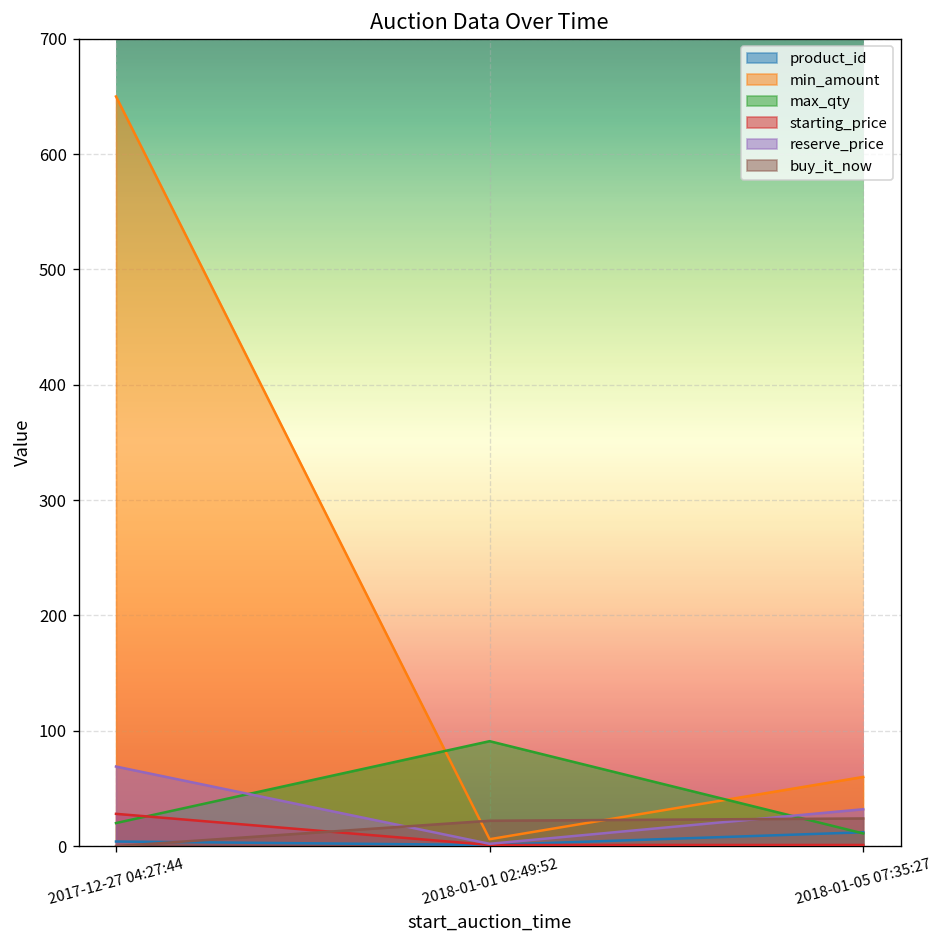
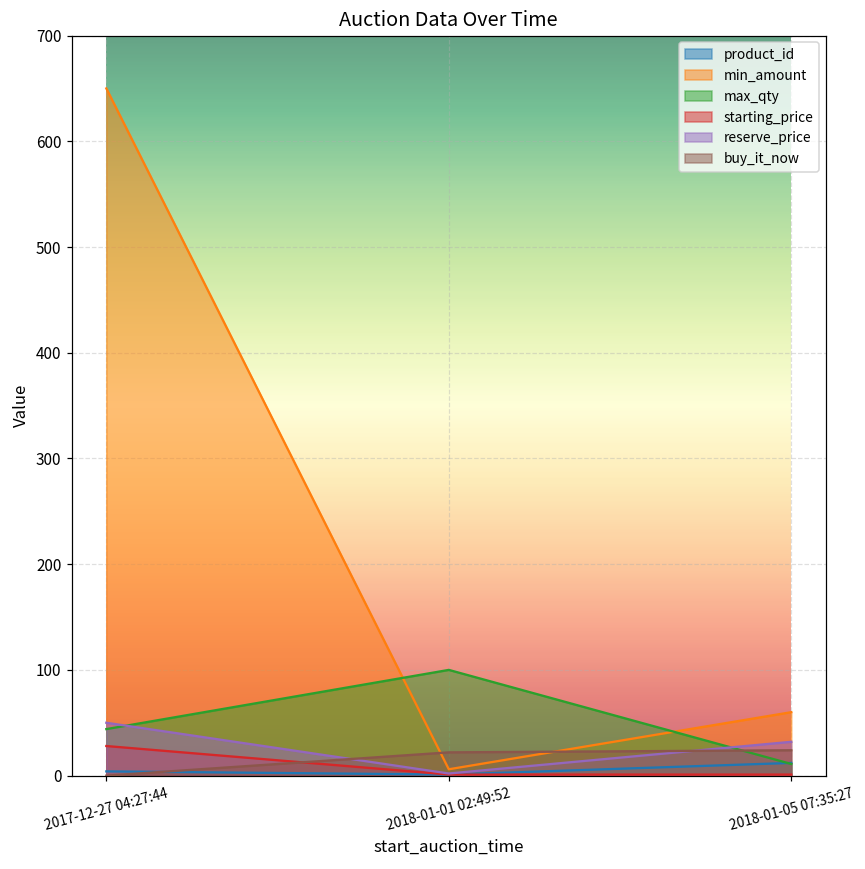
max_qty, 2017-12-27 04:27:44: 20 -> 40
reserve_price, 2017-12-27 04:27:44: 70 -> 50
max_qty, 2018-01-01 02:49:52: 90 -> 100
